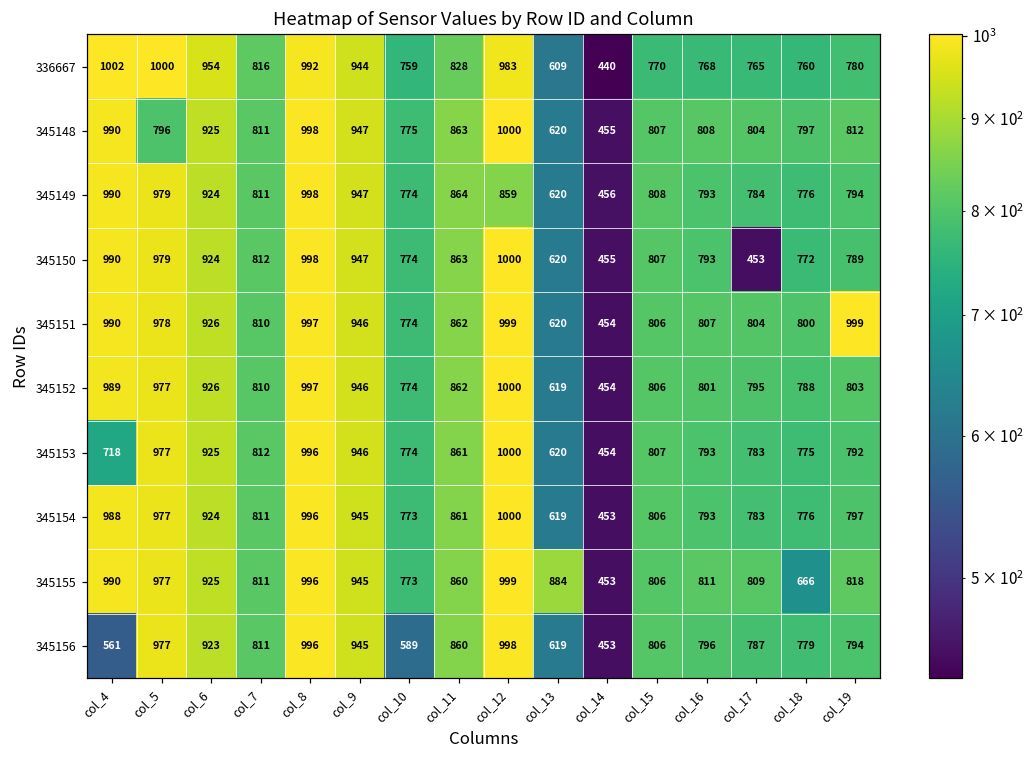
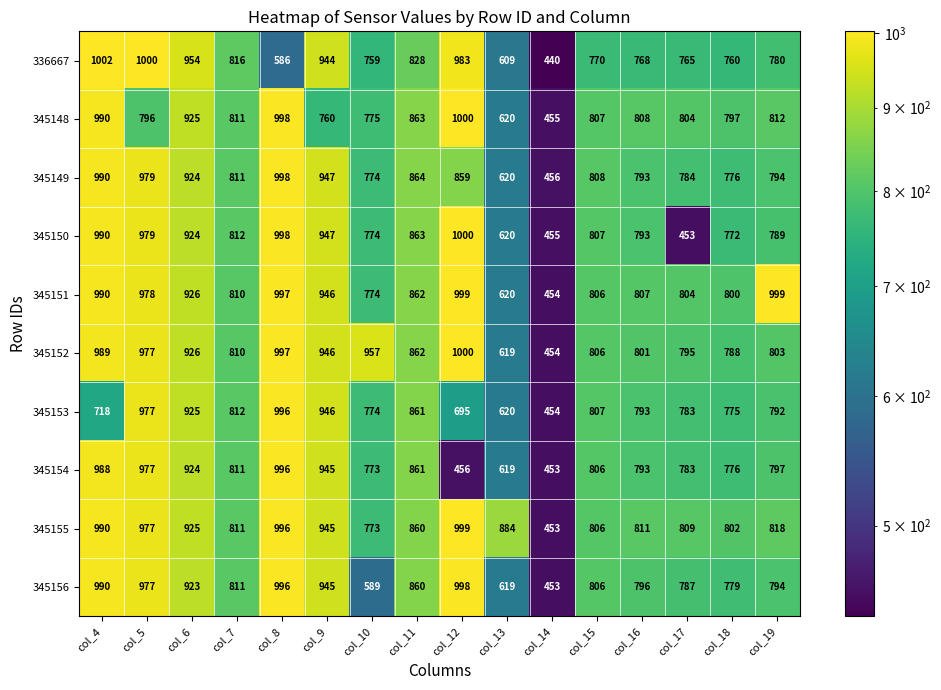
336667, col_8: 992 -> 586
345148, col_9: 947 -> 760
345152, col_10: 774 -> 957
345153, col_12: 1000 -> 695
345154, col_12: 1000 -> 456
345155, col_18: 666 -> 802
345156, col_4: 561 -> 990
